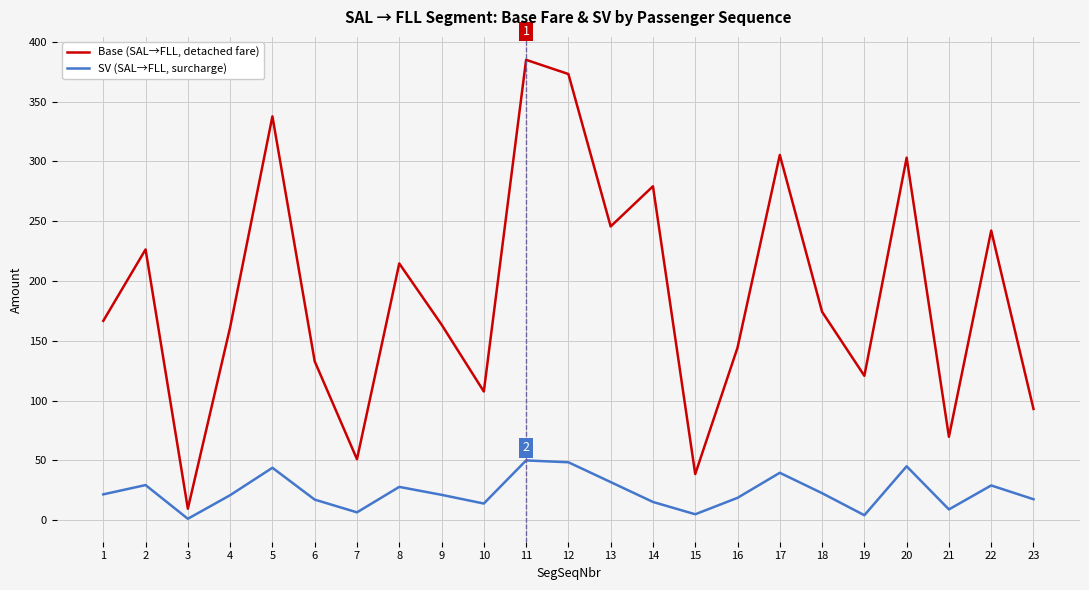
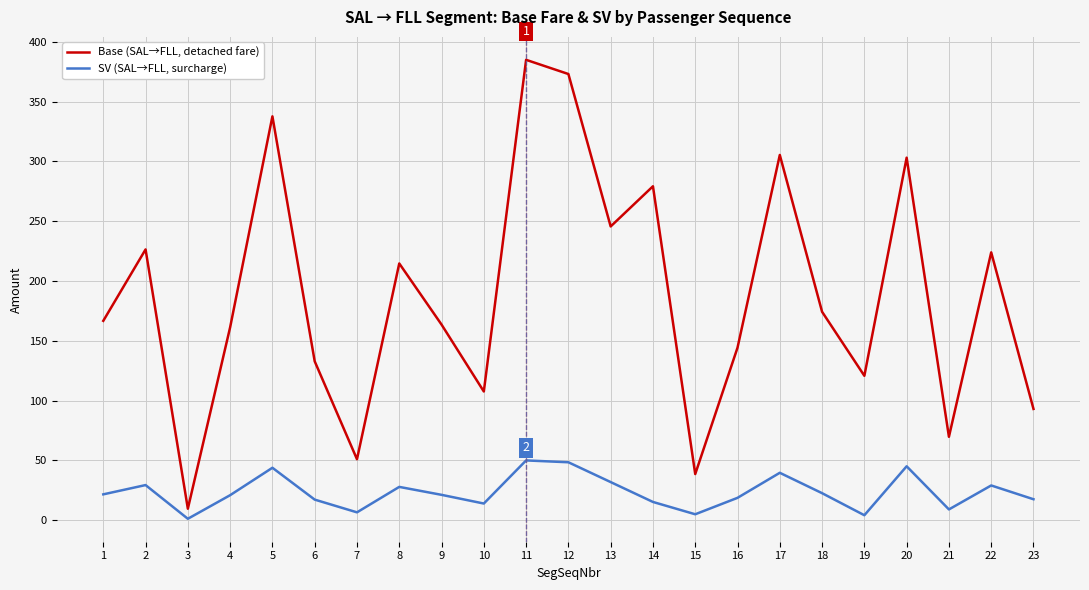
Base (SAL→FLL, detached fare), 22: 242 -> 224
